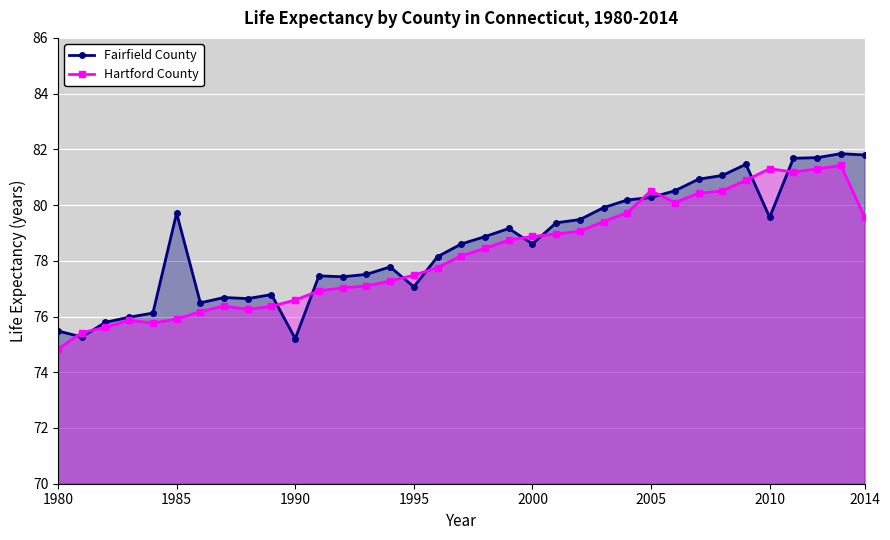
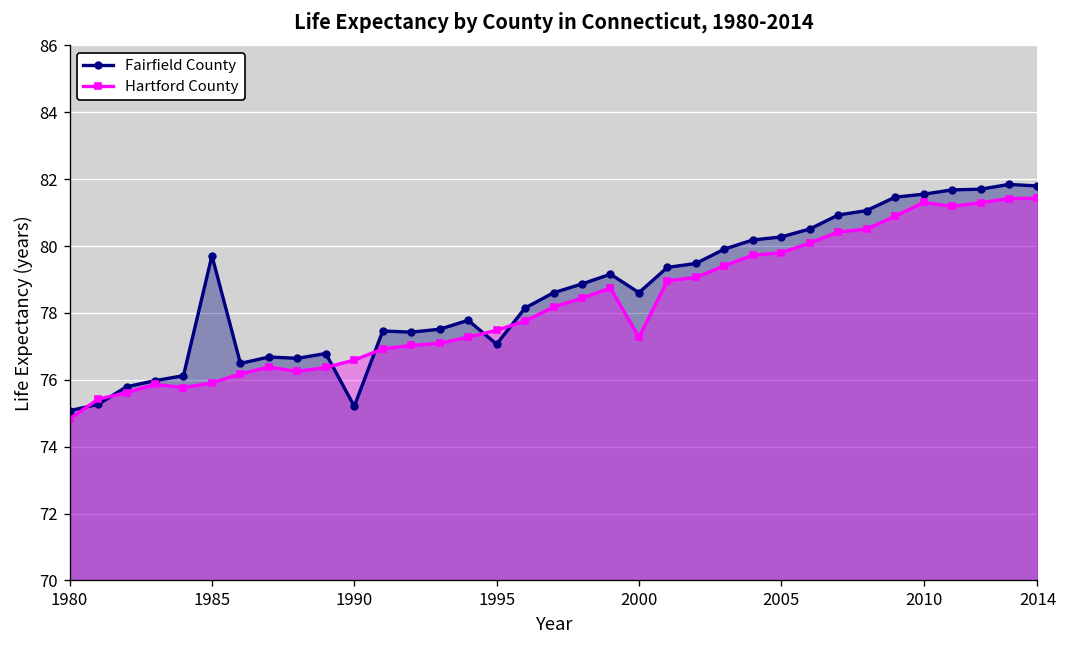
Fairfield County, 1980: 75.5 -> 75.1
Hartford County, 2000: 78.9 -> 77.3
Hartford County, 2005: 80.5 -> 79.8
Fairfield County, 2010: 79.6 -> 81.6
Hartford County, 2014: 79.6 -> 81.4
